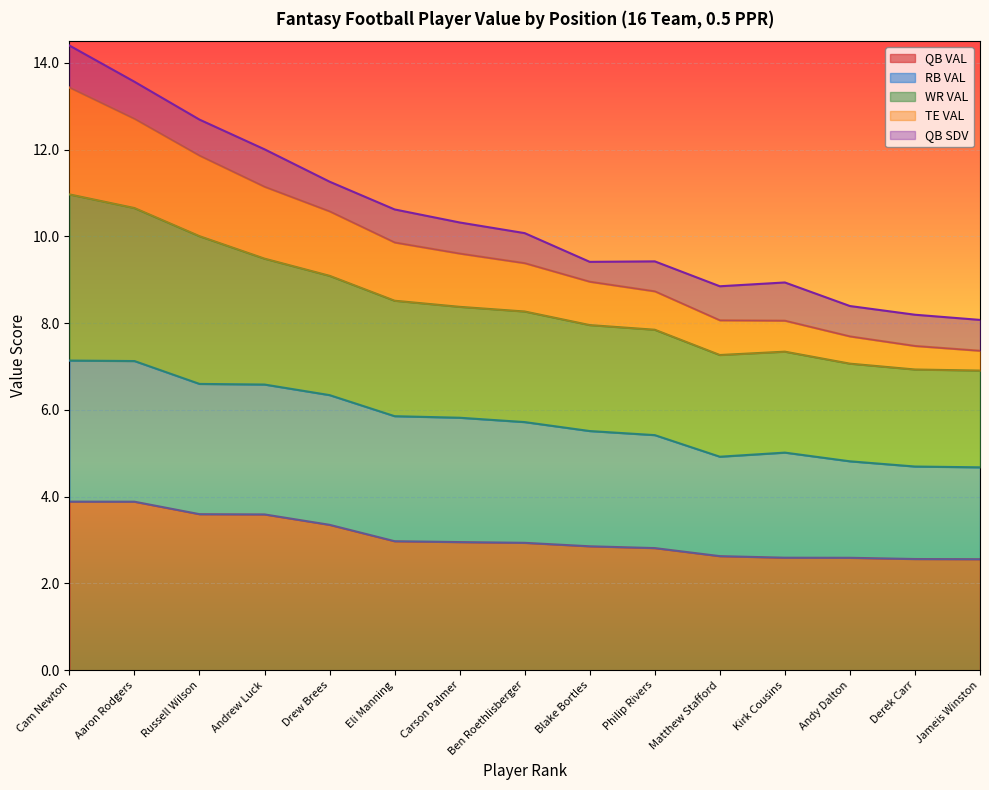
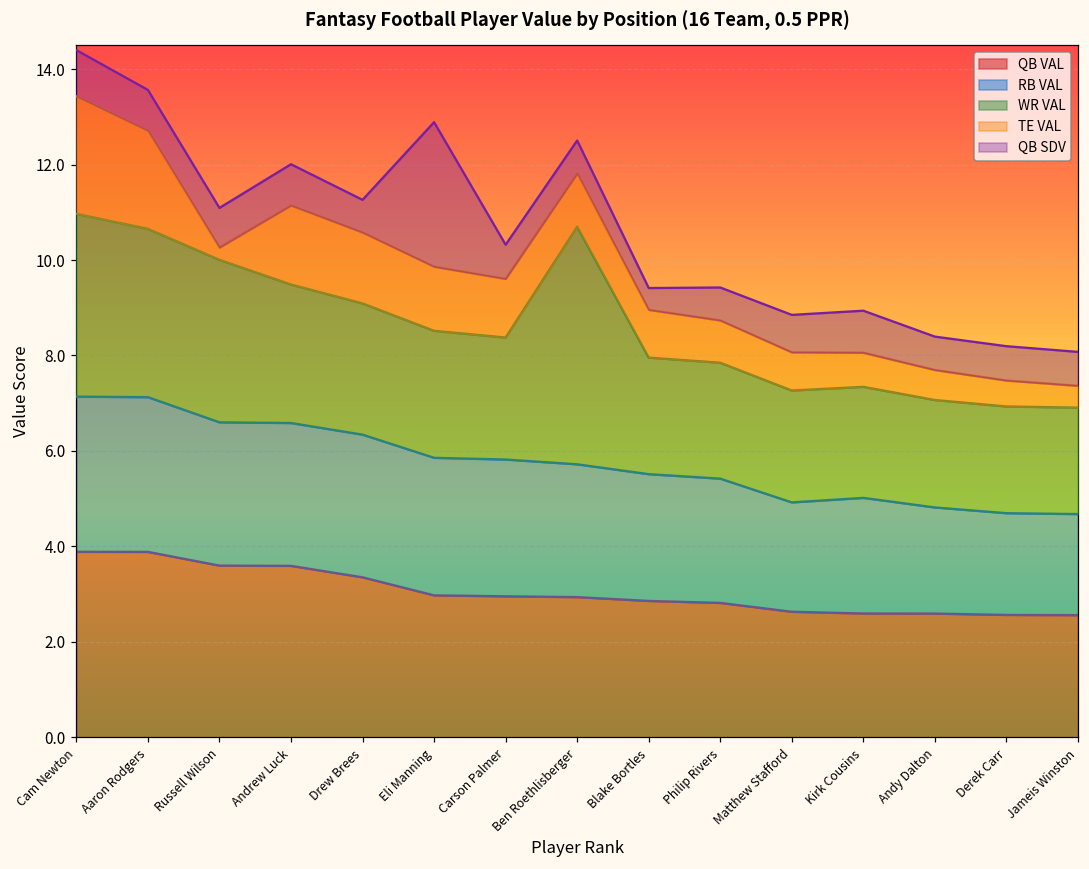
TE VAL, Russell Wilson: 1.9 -> 0.3
QB SDV, Eli Manning: 0.8 -> 3.0
WR VAL, Ben Roethlisberger: 2.5 -> 5.0
